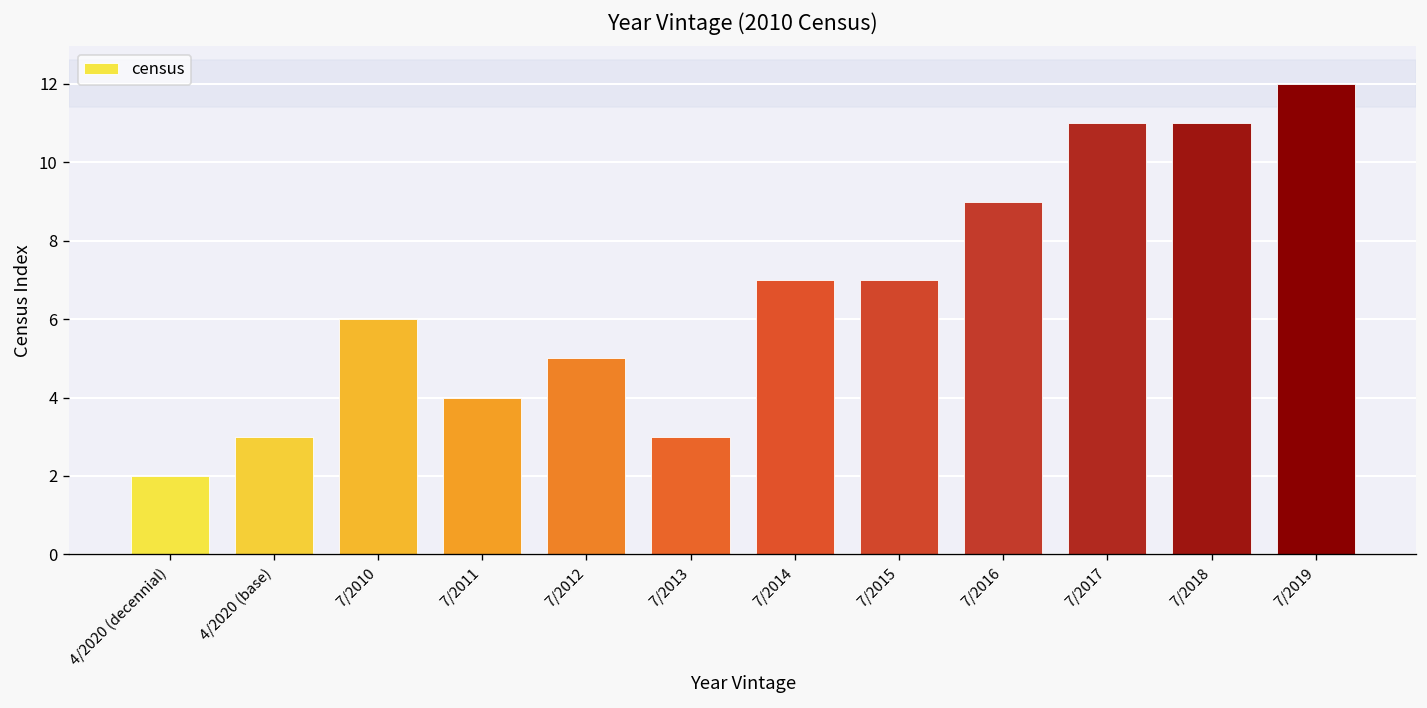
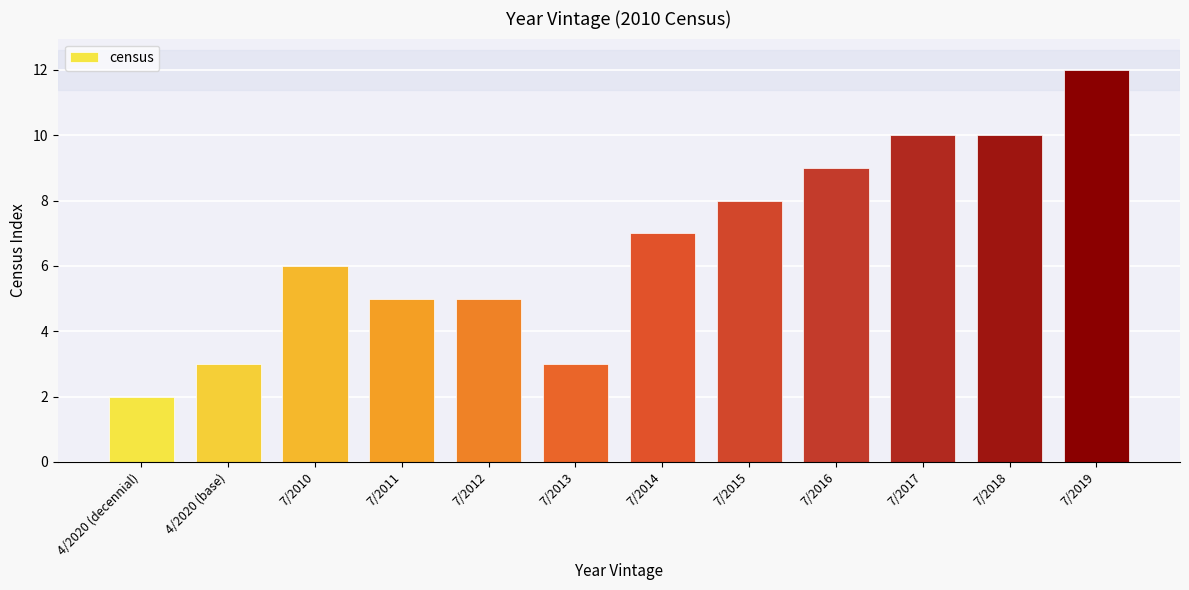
7/2011: 4 -> 5
7/2015: 7 -> 8
7/2017: 11 -> 10
7/2018: 11 -> 10
